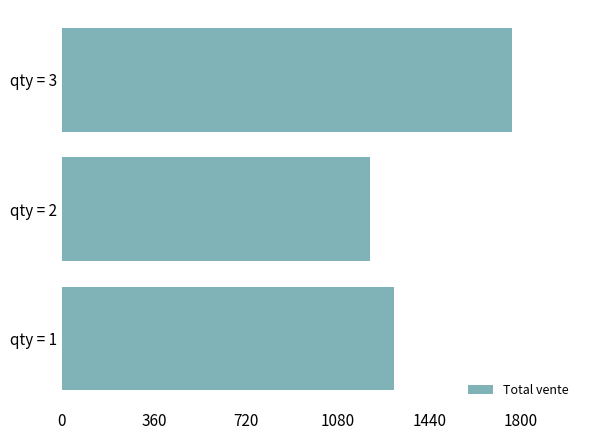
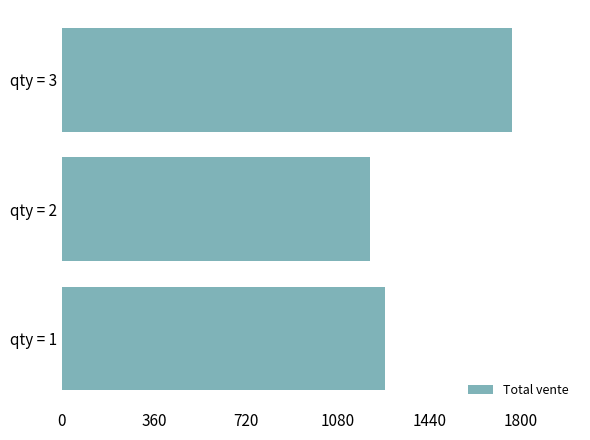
qty = 1: 1300 -> 1270
